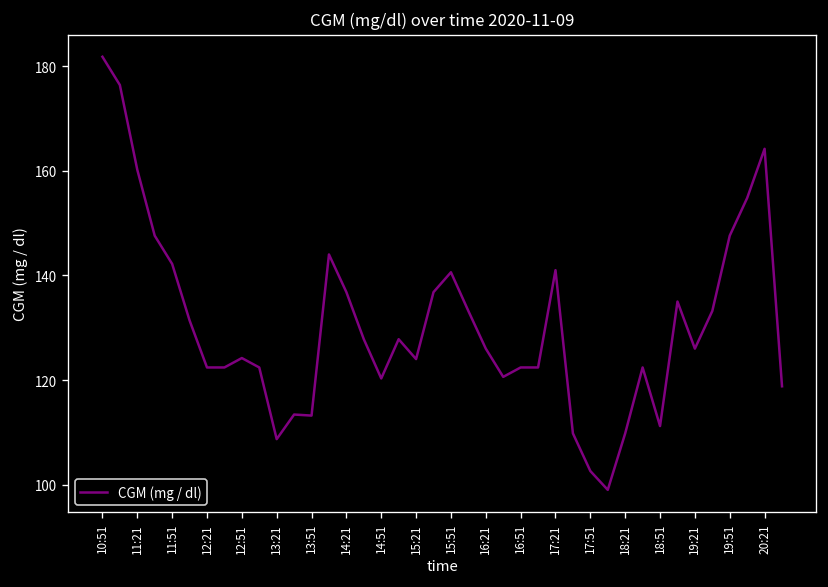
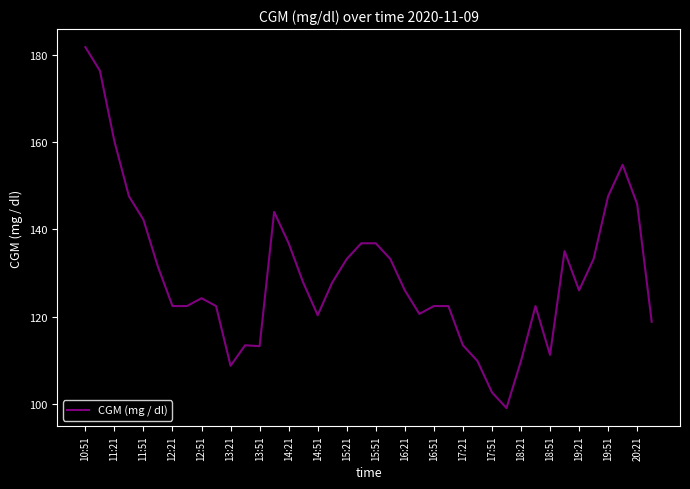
15:21: 124 -> 133
15:51: 141 -> 137
17:21: 141 -> 113
20:21: 164 -> 146
